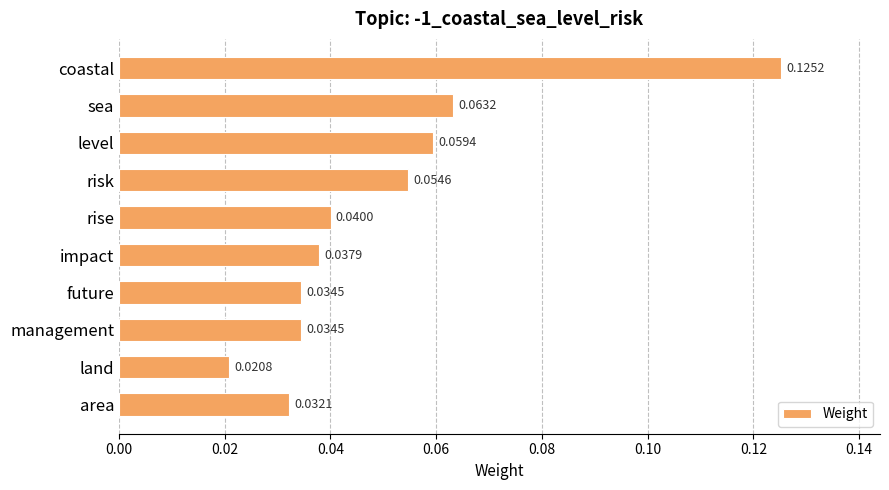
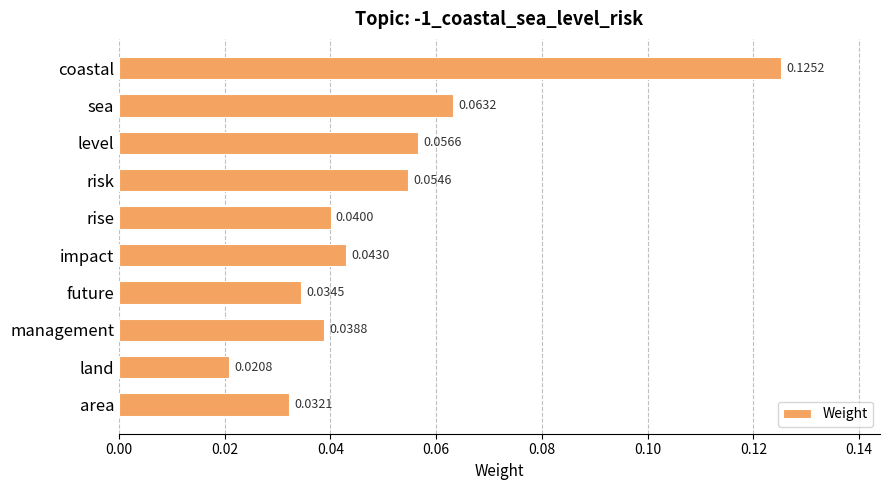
level: 0.0594 -> 0.0566
impact: 0.0379 -> 0.0430
management: 0.0345 -> 0.0388
